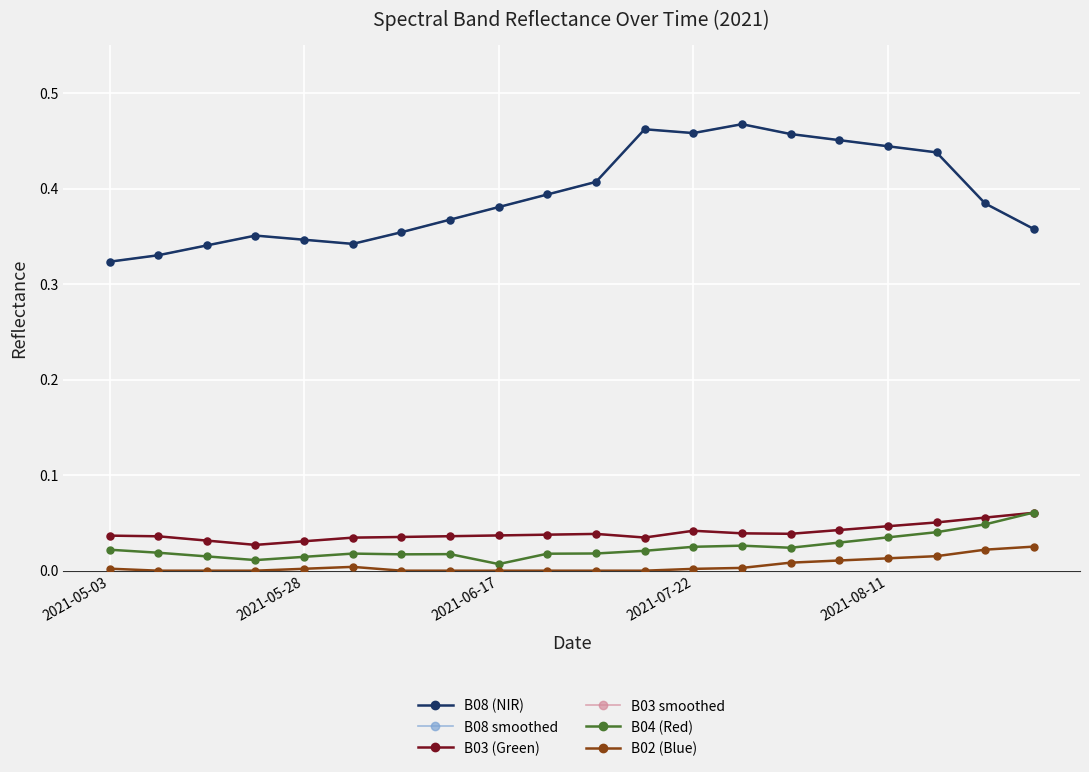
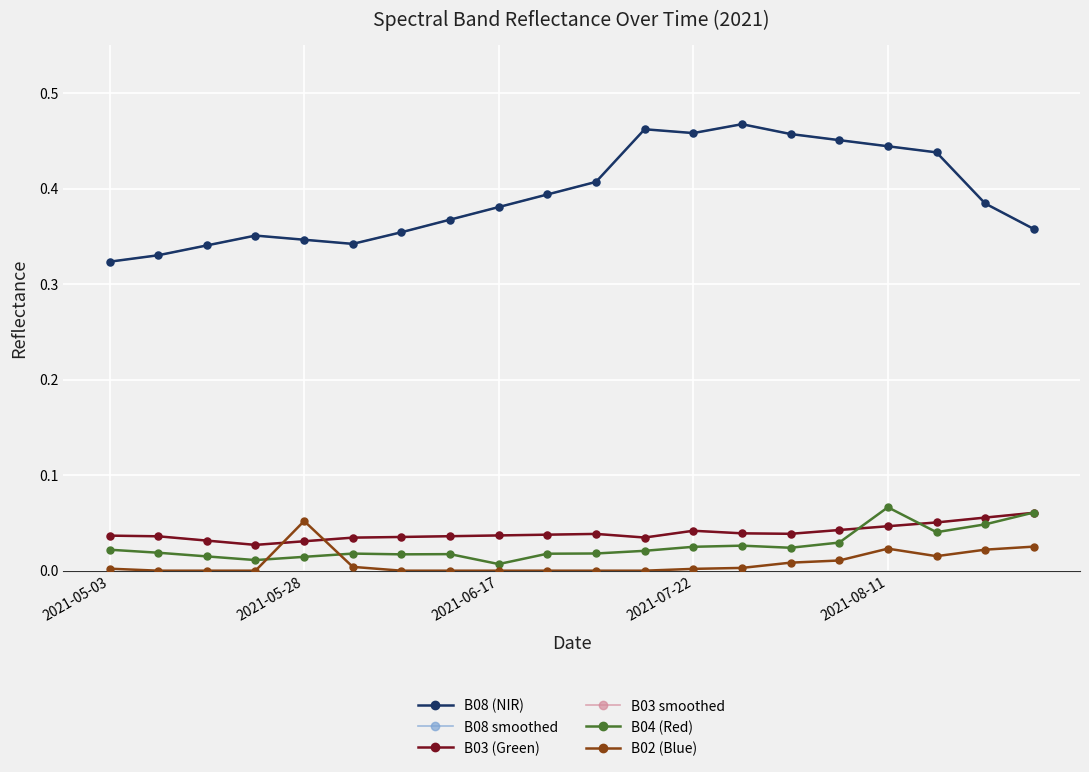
B02 (Blue), 2021-05-28: 0.00 -> 0.05
B04 (Red), 2021-08-11: 0.03 -> 0.07
B02 (Blue), 2021-08-11: 0.01 -> 0.02
